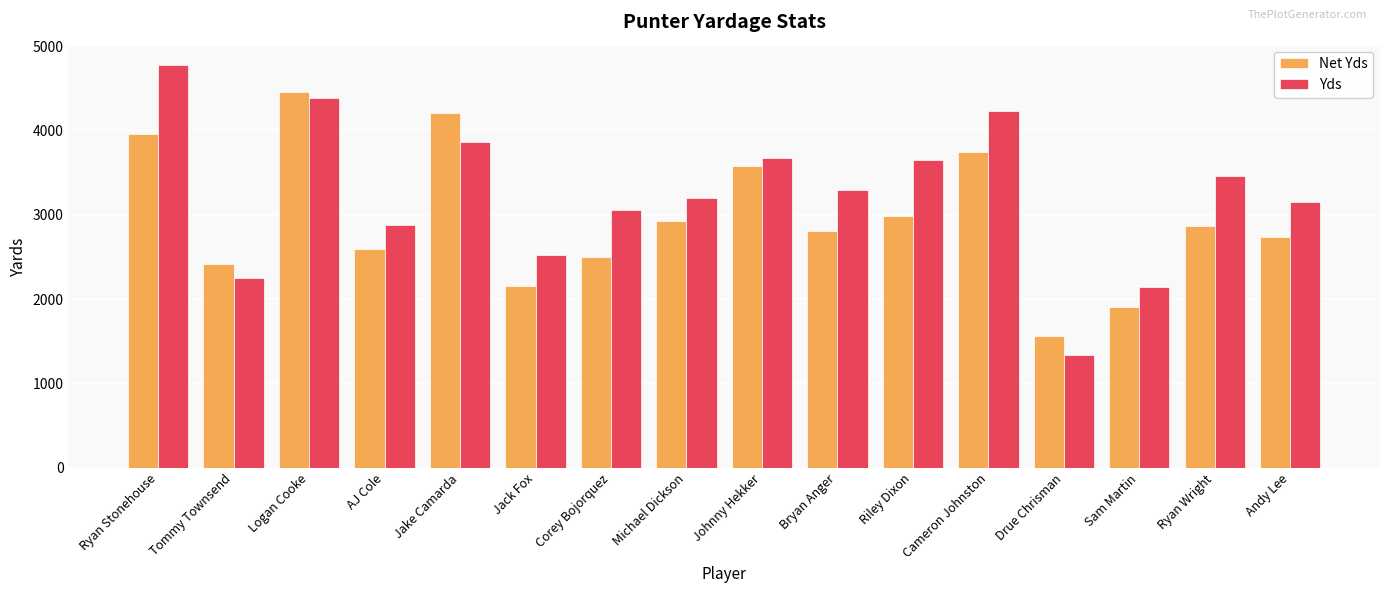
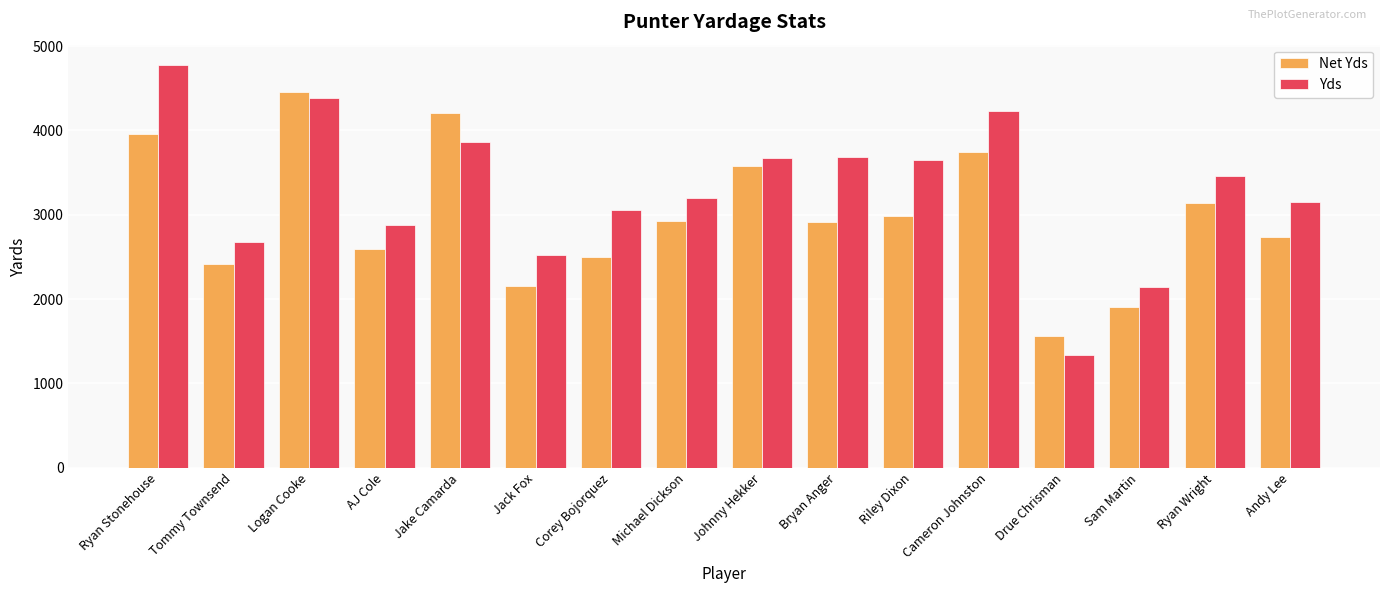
Yds, Tommy Townsend: 2200 -> 2700
Net Yds, Bryan Anger: 2800 -> 2900
Yds, Bryan Anger: 3300 -> 3700
Net Yds, Ryan Wright: 2900 -> 3100
